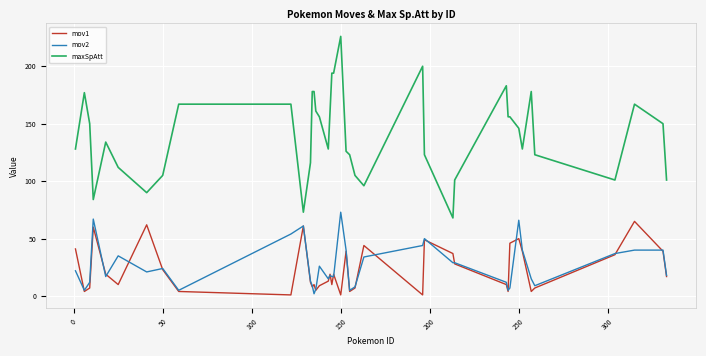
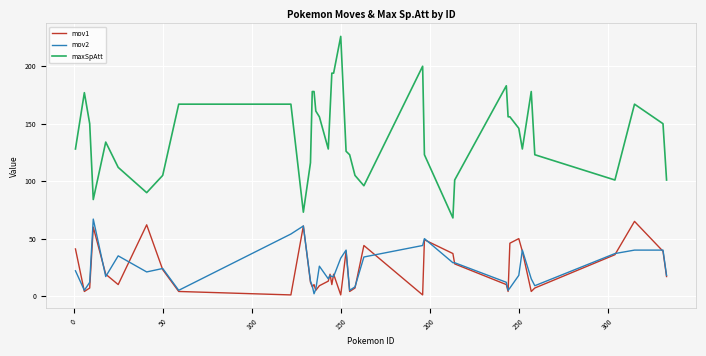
mov2, 150: 73 -> 33
mov2, 250: 66 -> 18
